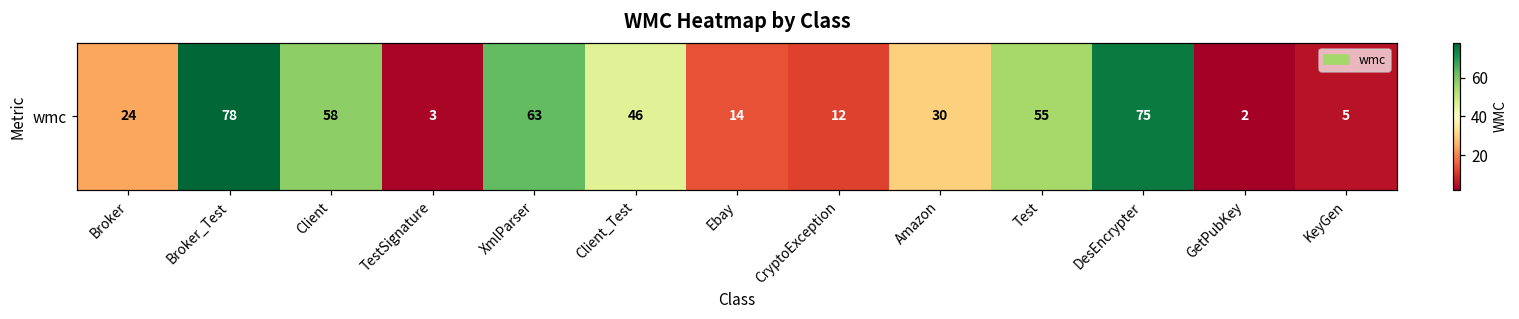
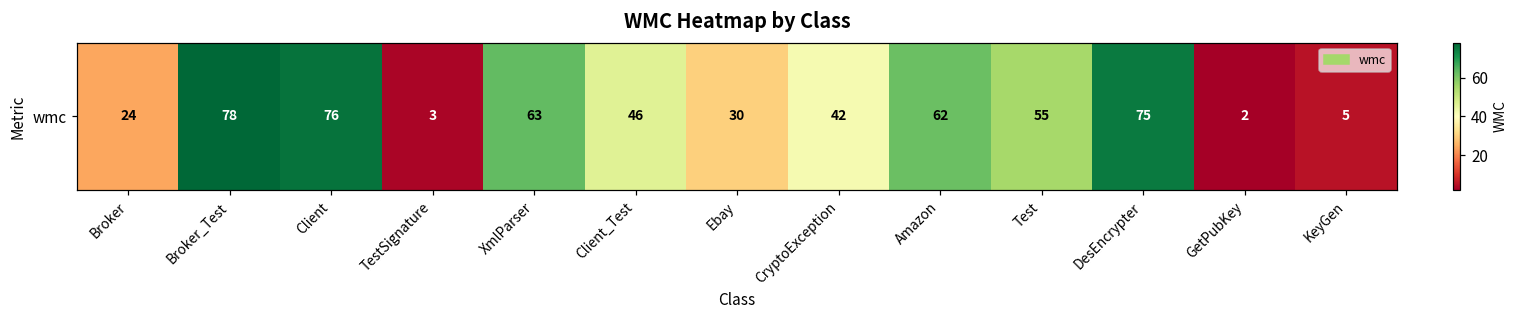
wmc, Client: 58 -> 76
wmc, Ebay: 14 -> 30
wmc, CryptoException: 12 -> 42
wmc, Amazon: 30 -> 62
